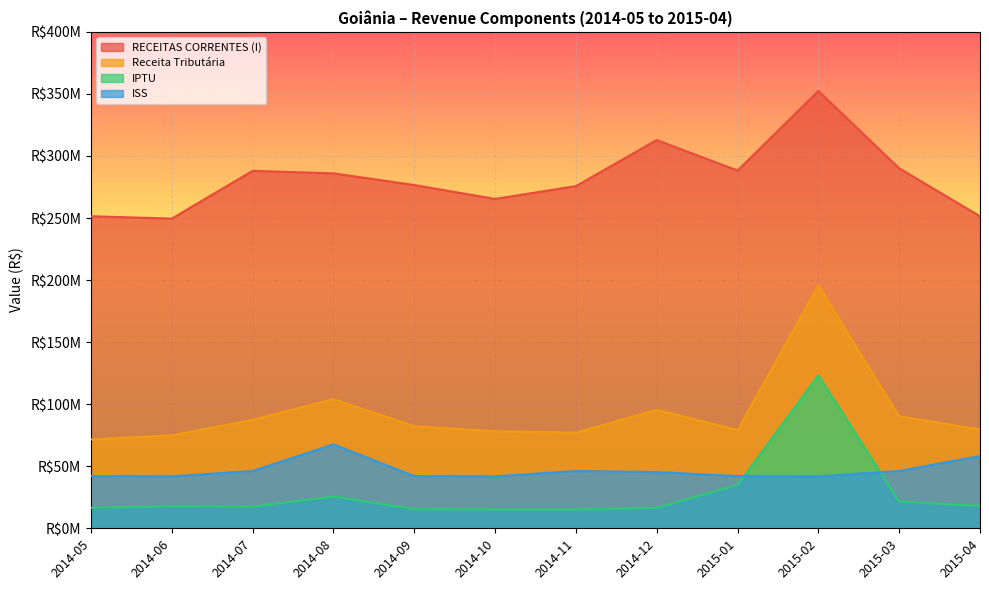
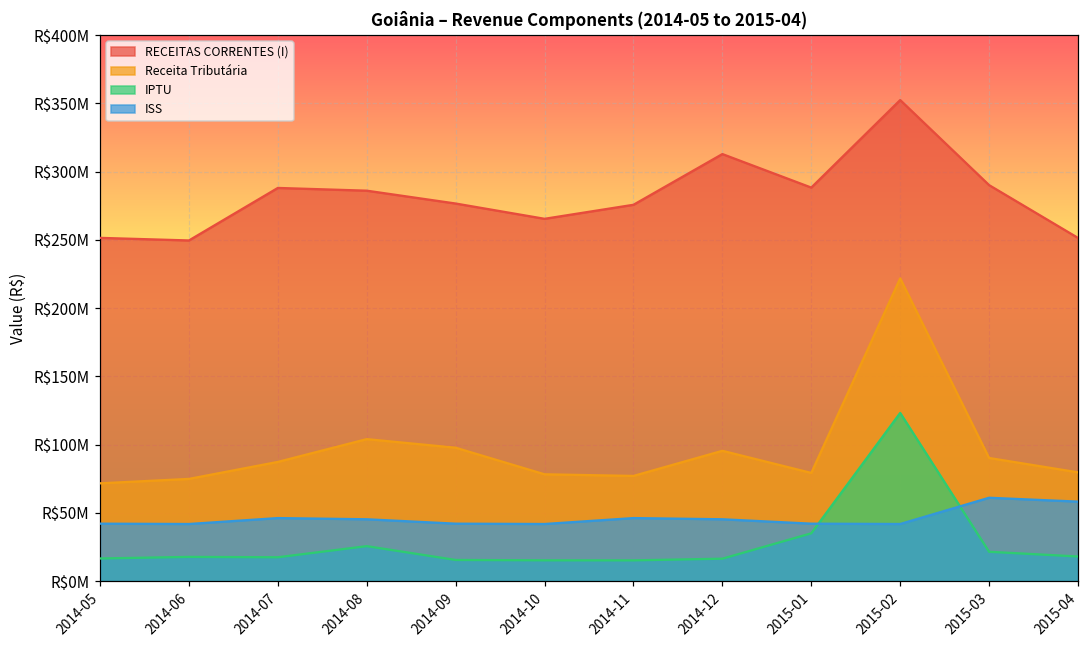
ISS, 2014-08: R$68000000 -> R$45000000
Receita Tributária, 2014-09: R$82000000 -> R$98000000
Receita Tributária, 2015-02: R$196000000 -> R$222000000
ISS, 2015-03: R$46000000 -> R$61000000
